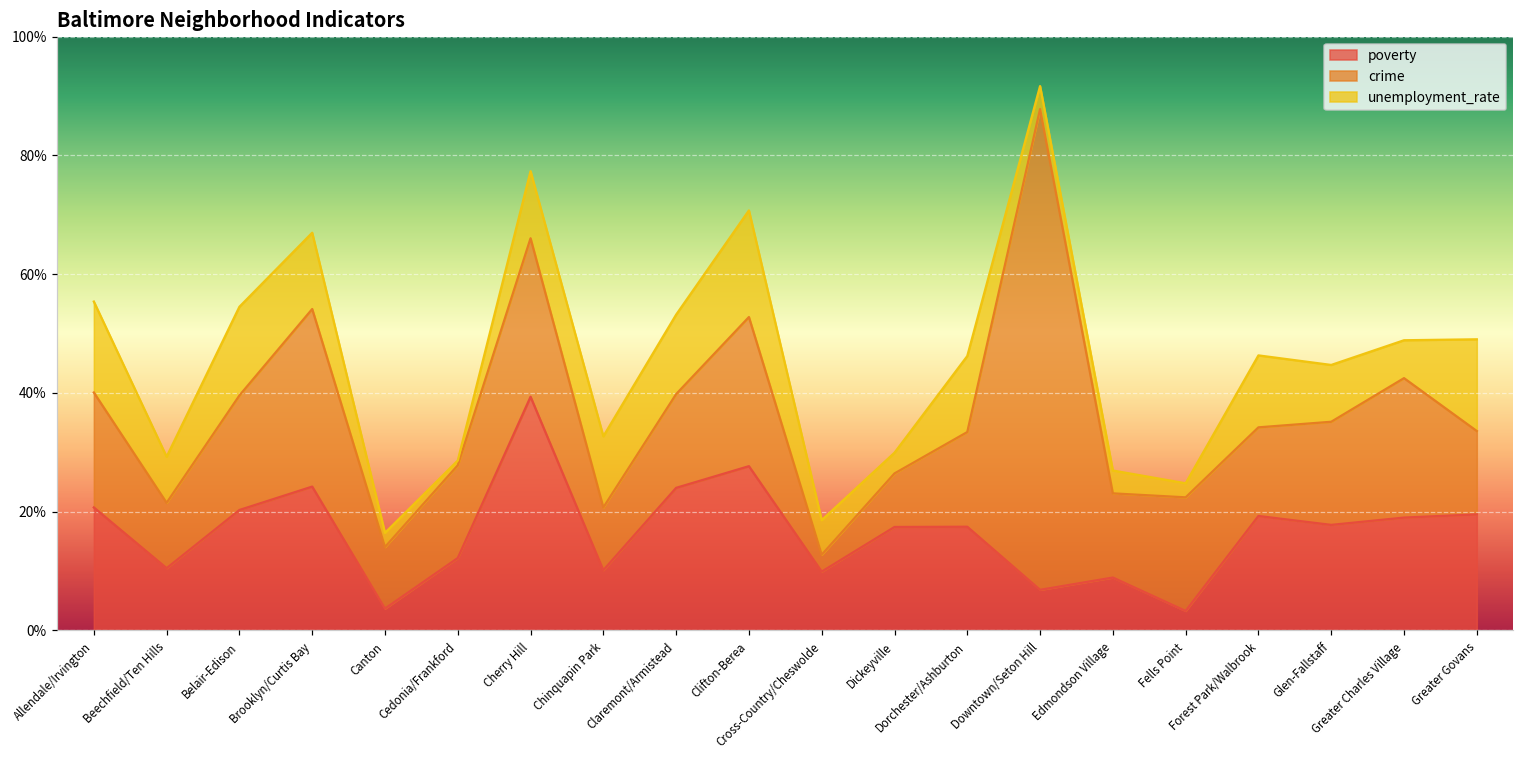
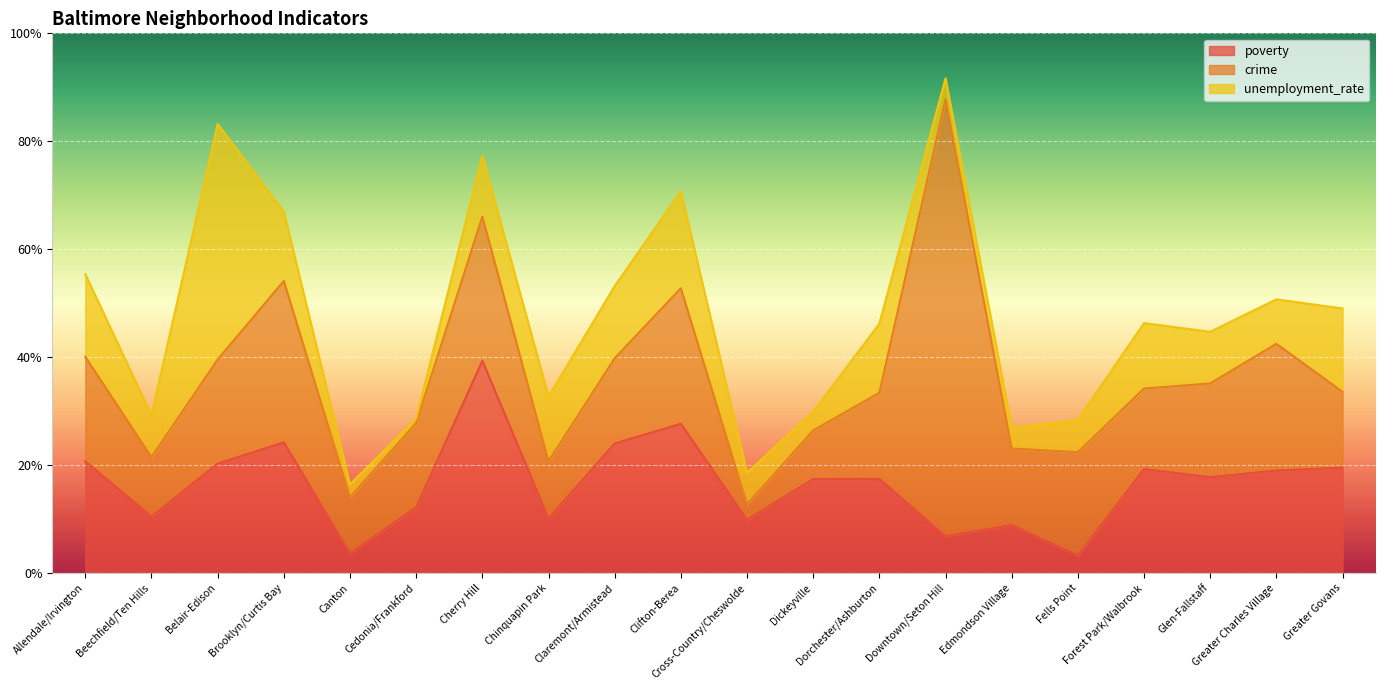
unemployment_rate, Belair-Edison: 15% -> 44%
unemployment_rate, Fells Point: 2% -> 6%
unemployment_rate, Greater Charles Village: 6% -> 8%
